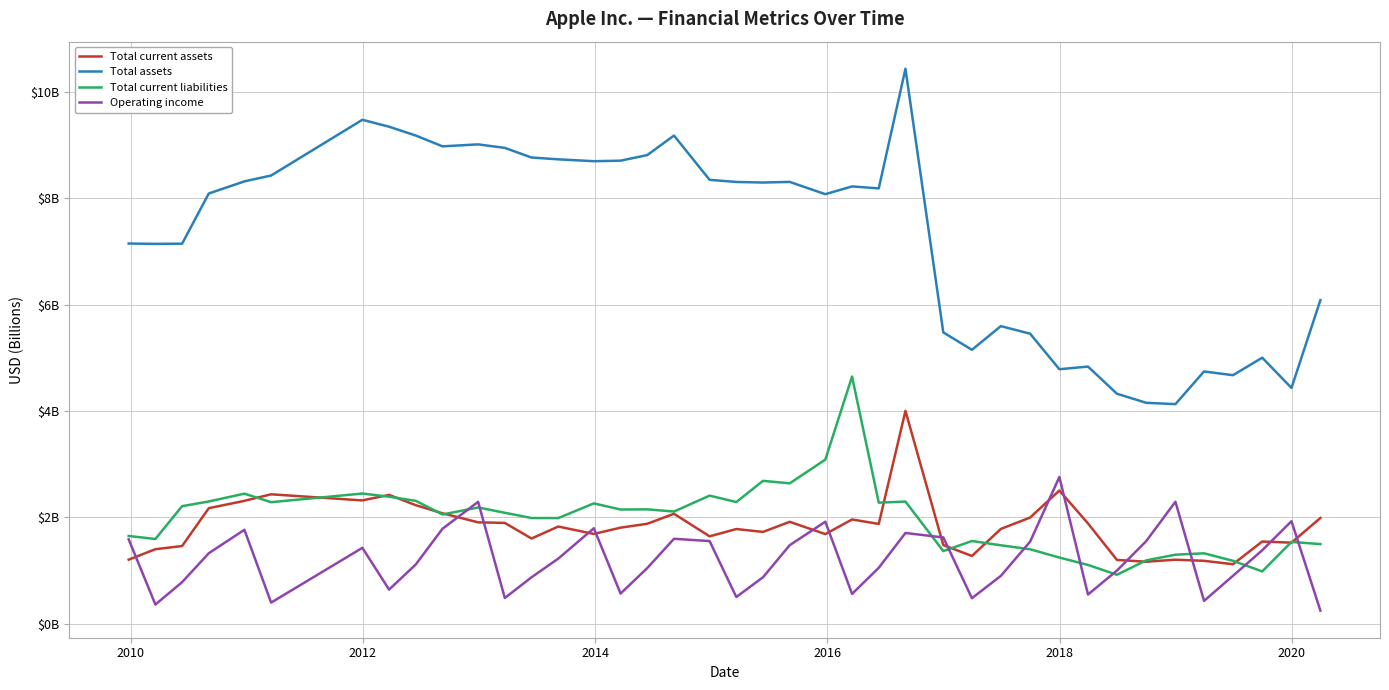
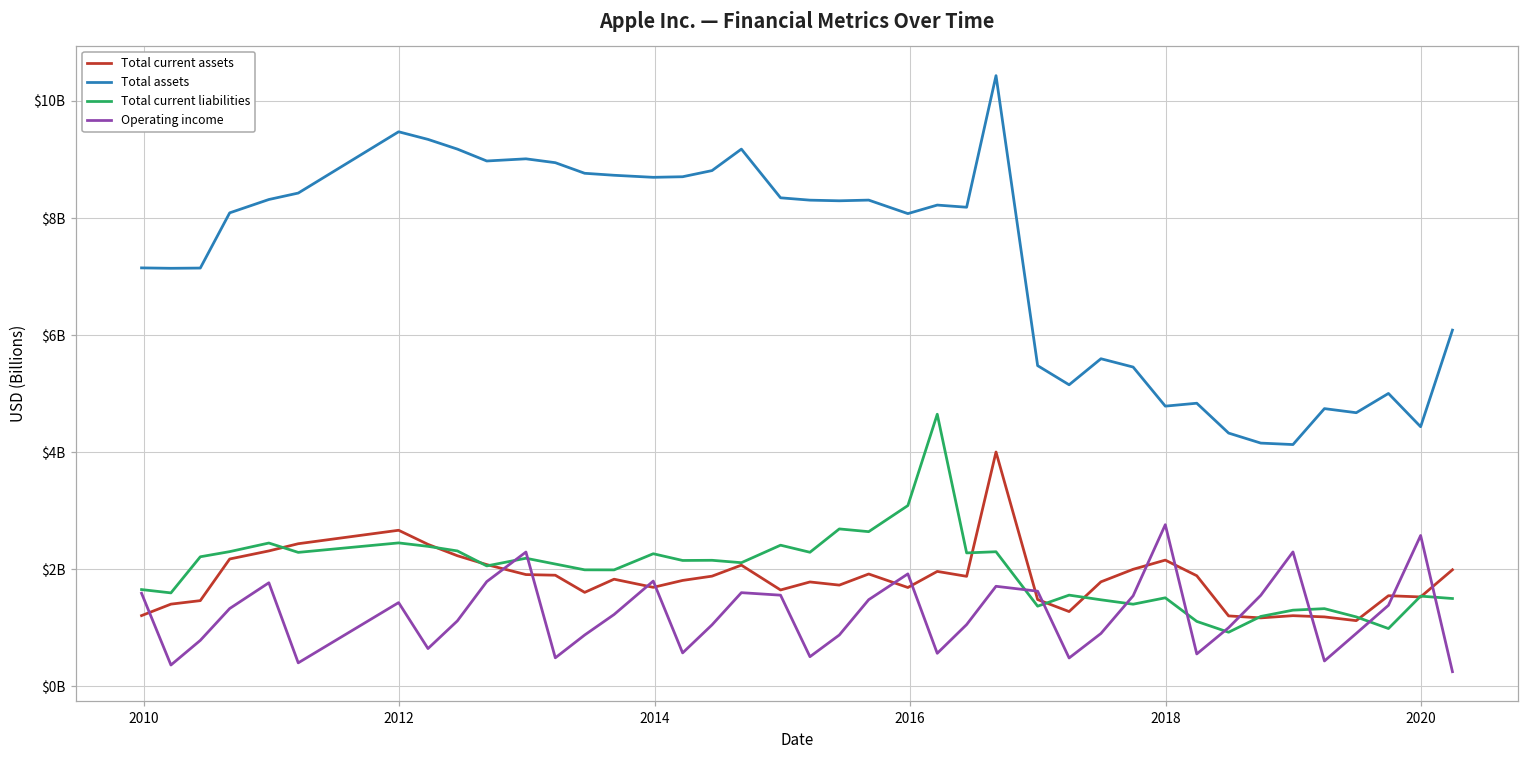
Total current assets, 2012: $2300000000 -> $2700000000
Total current assets, 2018: $2500000000 -> $2200000000
Total current liabilities, 2018: $1200000000 -> $1500000000
Operating income, 2020: $1900000000 -> $2600000000
